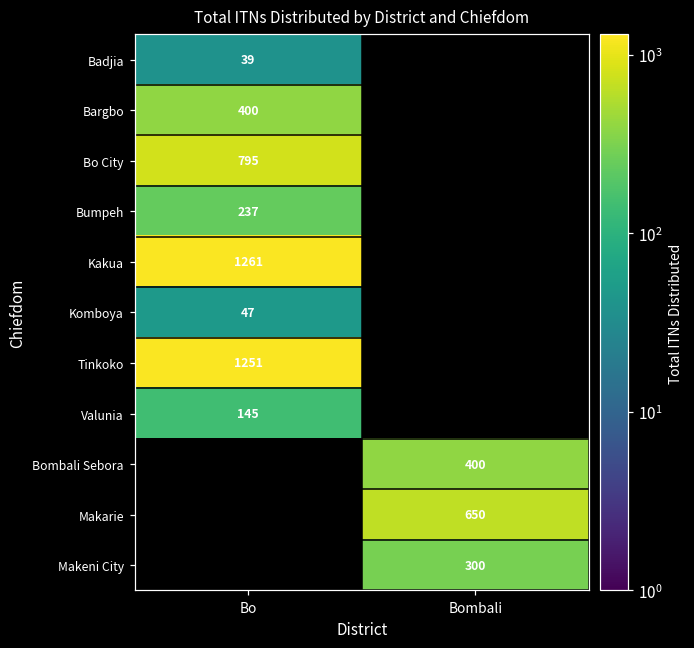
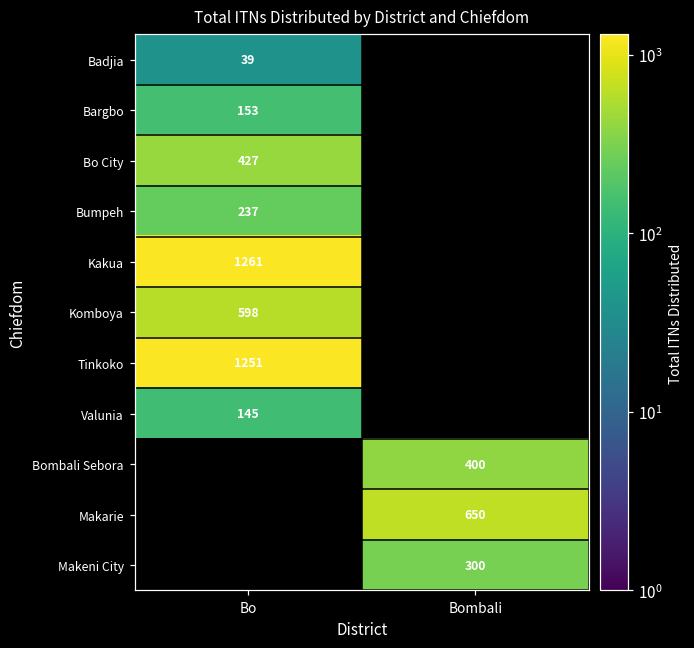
Bargbo, Bo: 400 -> 153
Bo City, Bo: 795 -> 427
Komboya, Bo: 47 -> 598
